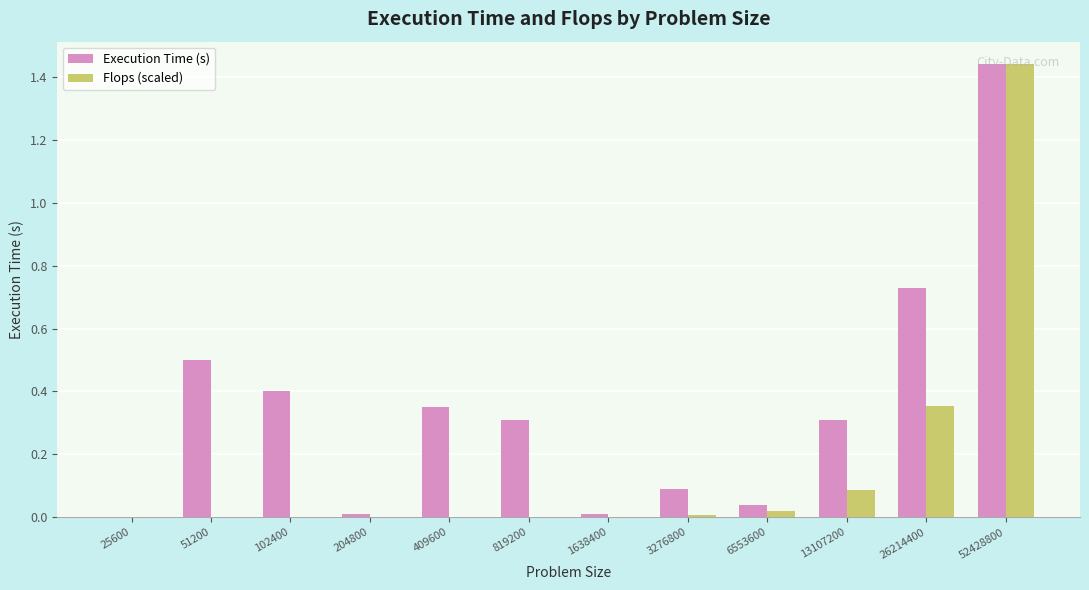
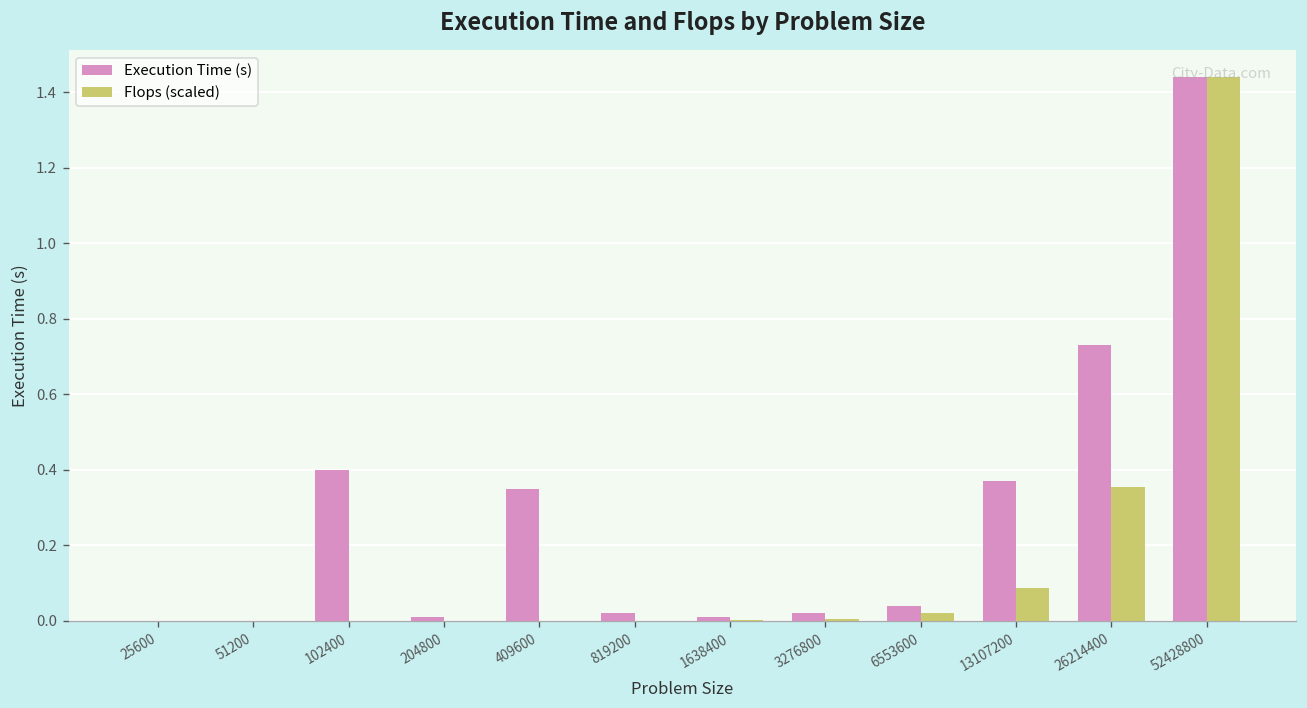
Execution Time (s), 51200: 0.5 -> 0.0
Execution Time (s), 819200: 0.31 -> 0.02
Execution Time (s), 3276800: 0.09 -> 0.02
Execution Time (s), 13107200: 0.31 -> 0.37
